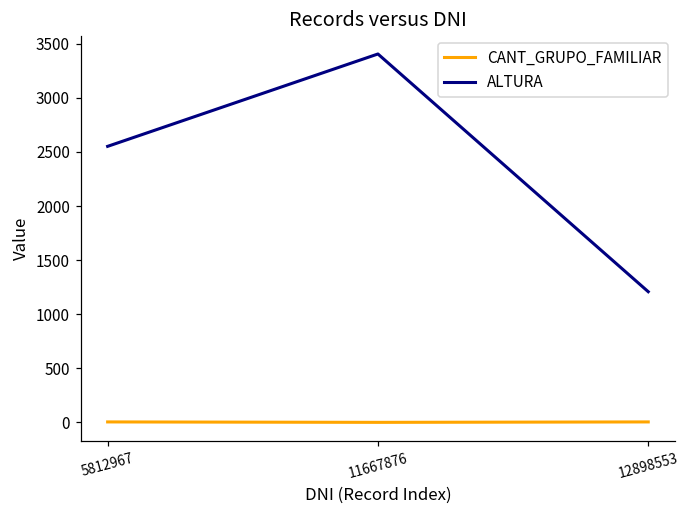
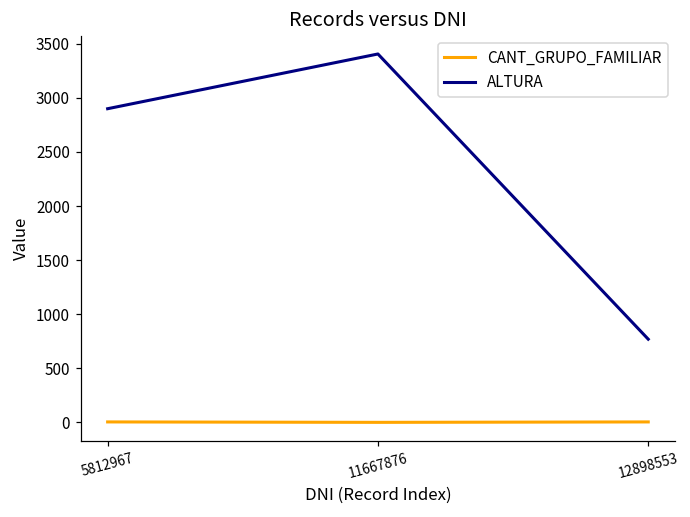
ALTURA, 5812967: 2600 -> 2900
ALTURA, 12898553: 1200 -> 800
